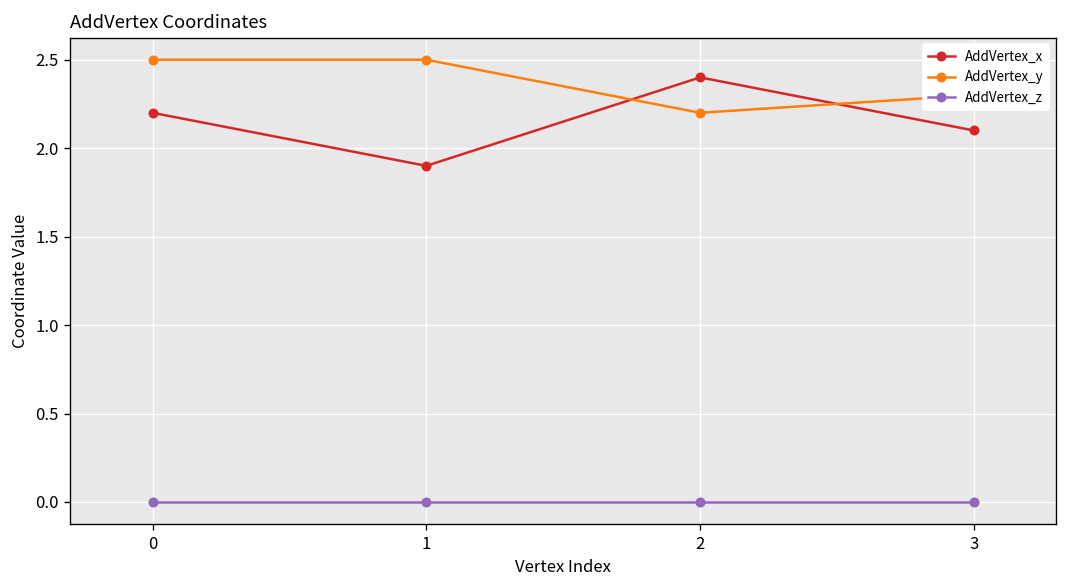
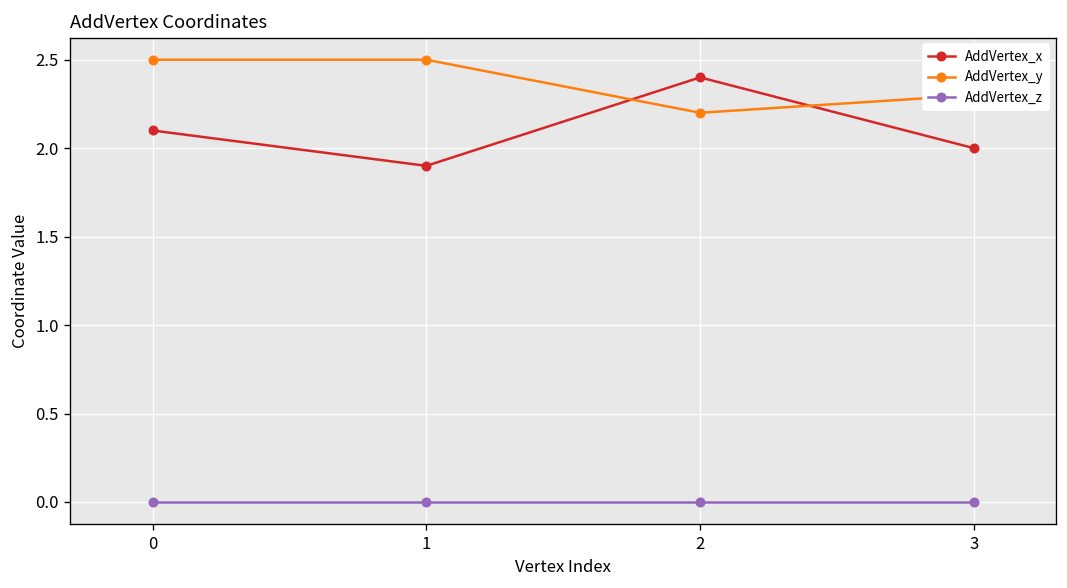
AddVertex_x, 0: 2.2 -> 2.1
AddVertex_x, 3: 2.1 -> 2.0
